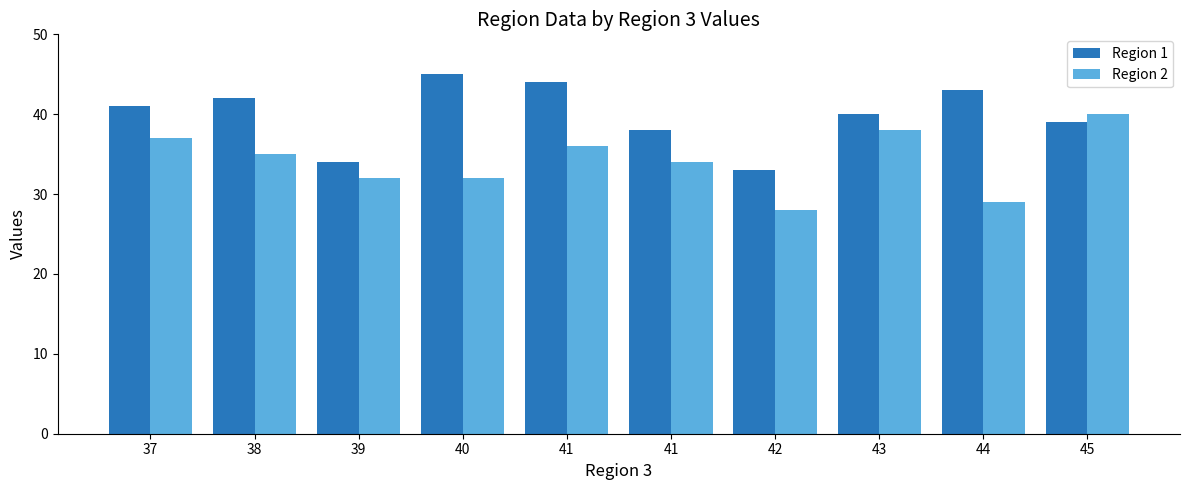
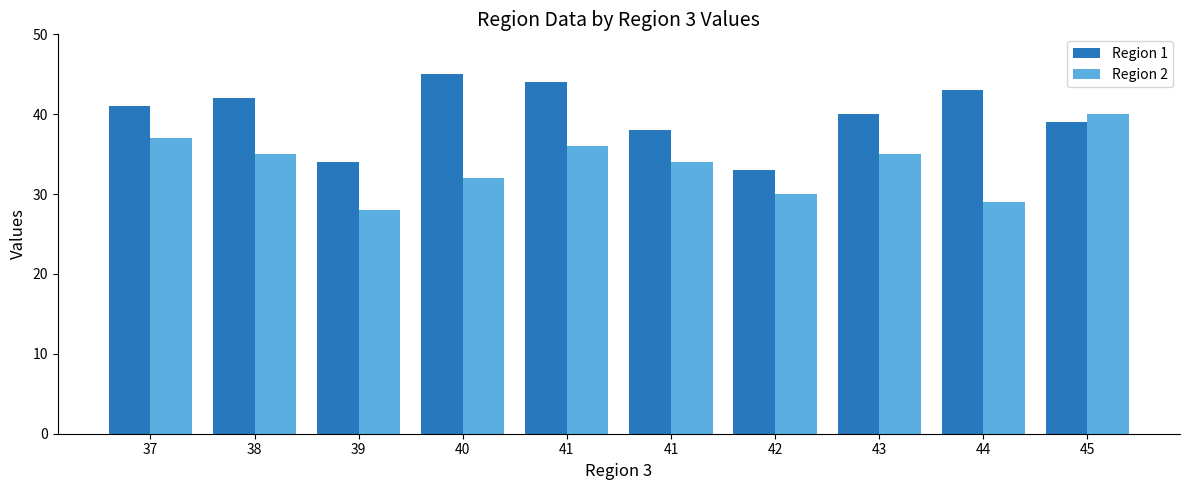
Region 2, 39: 32 -> 28
Region 2, 42: 28 -> 30
Region 2, 43: 38 -> 35
